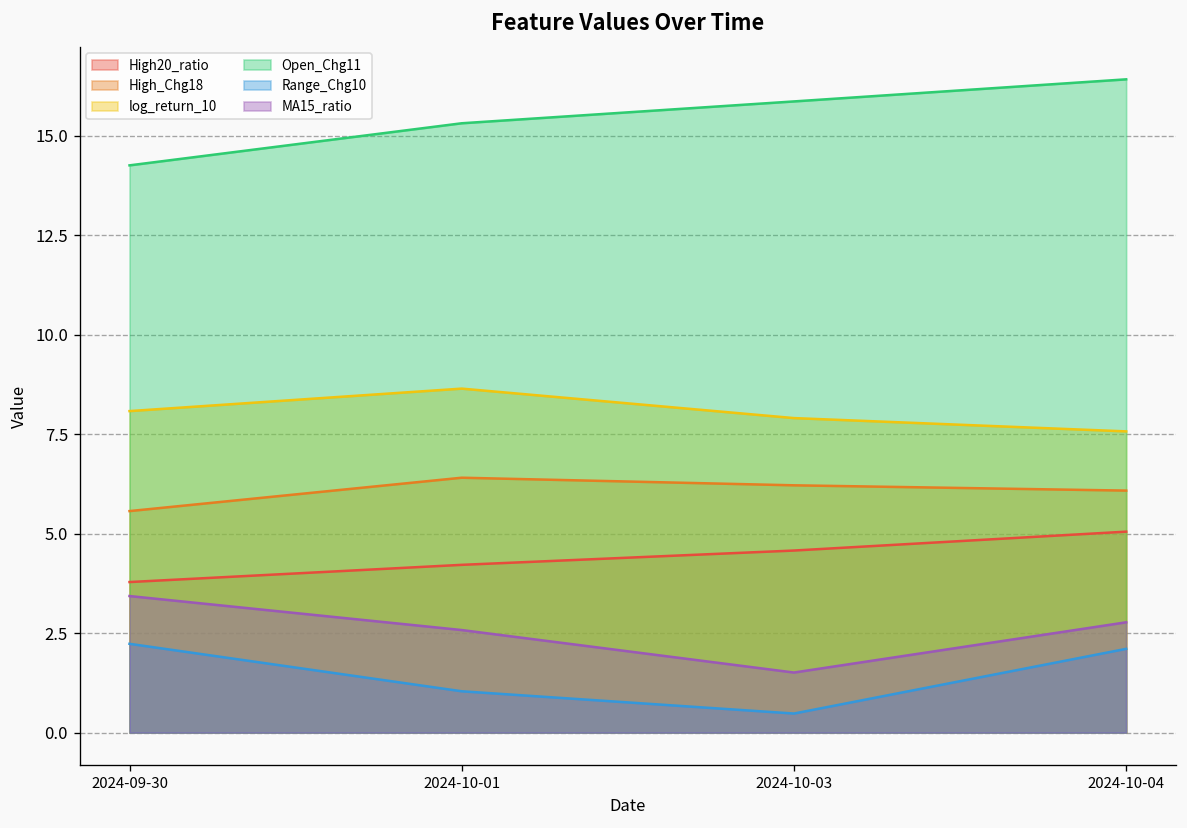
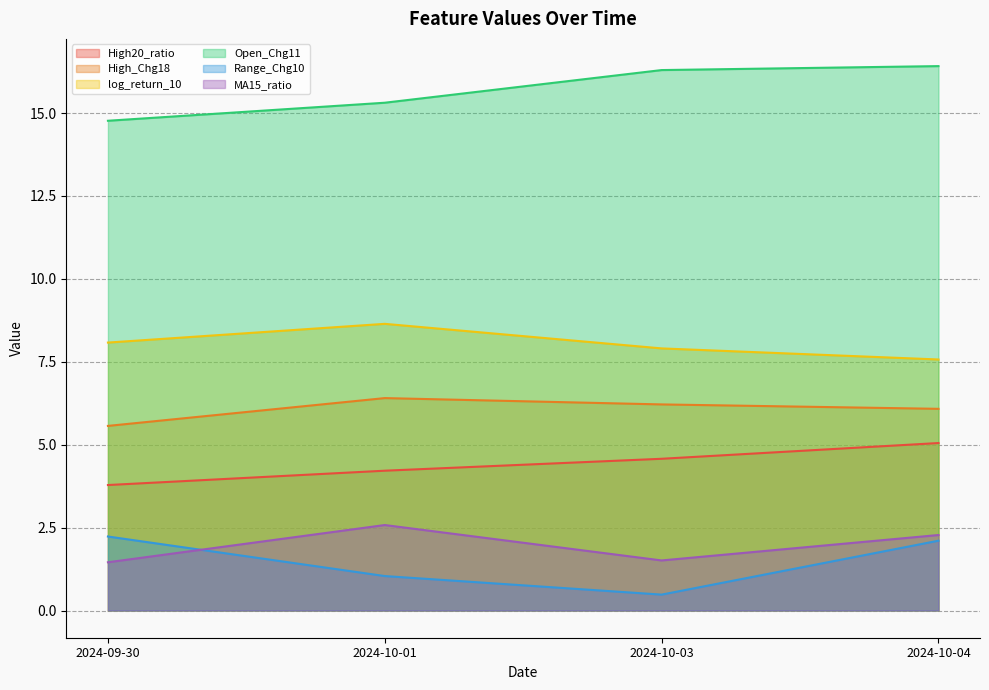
Open_Chg11, 2024-09-30: 14.3 -> 14.8
MA15_ratio, 2024-09-30: 3.4 -> 1.5
Open_Chg11, 2024-10-03: 15.9 -> 16.3
MA15_ratio, 2024-10-04: 2.8 -> 2.3
